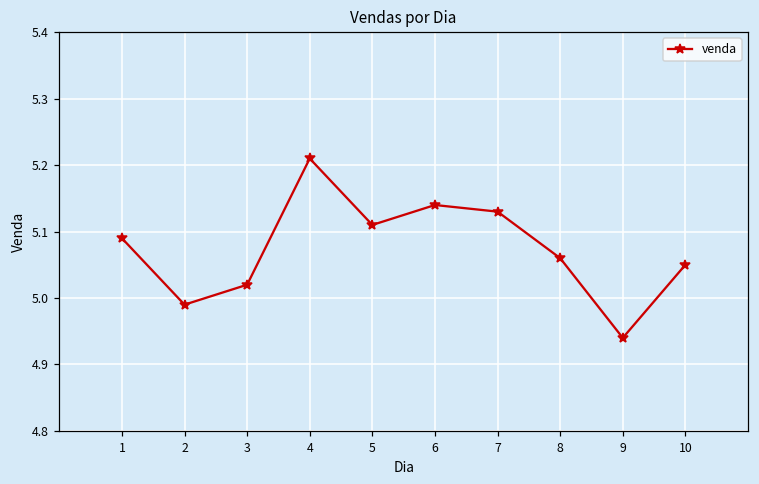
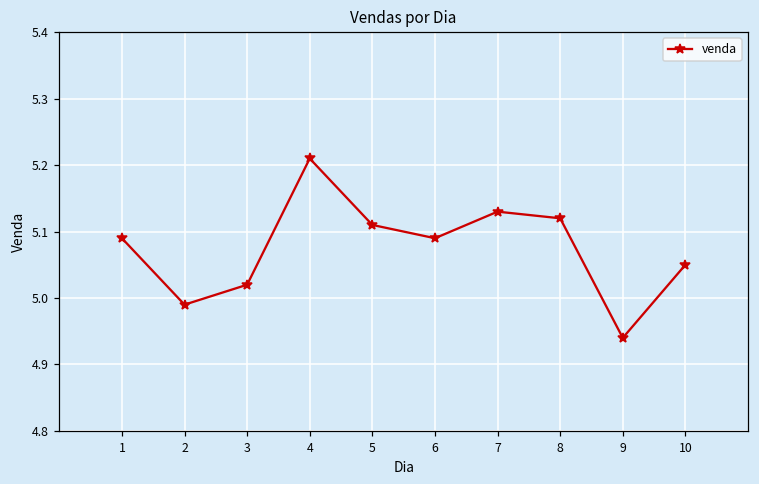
6: 5.14 -> 5.09
8: 5.06 -> 5.12
